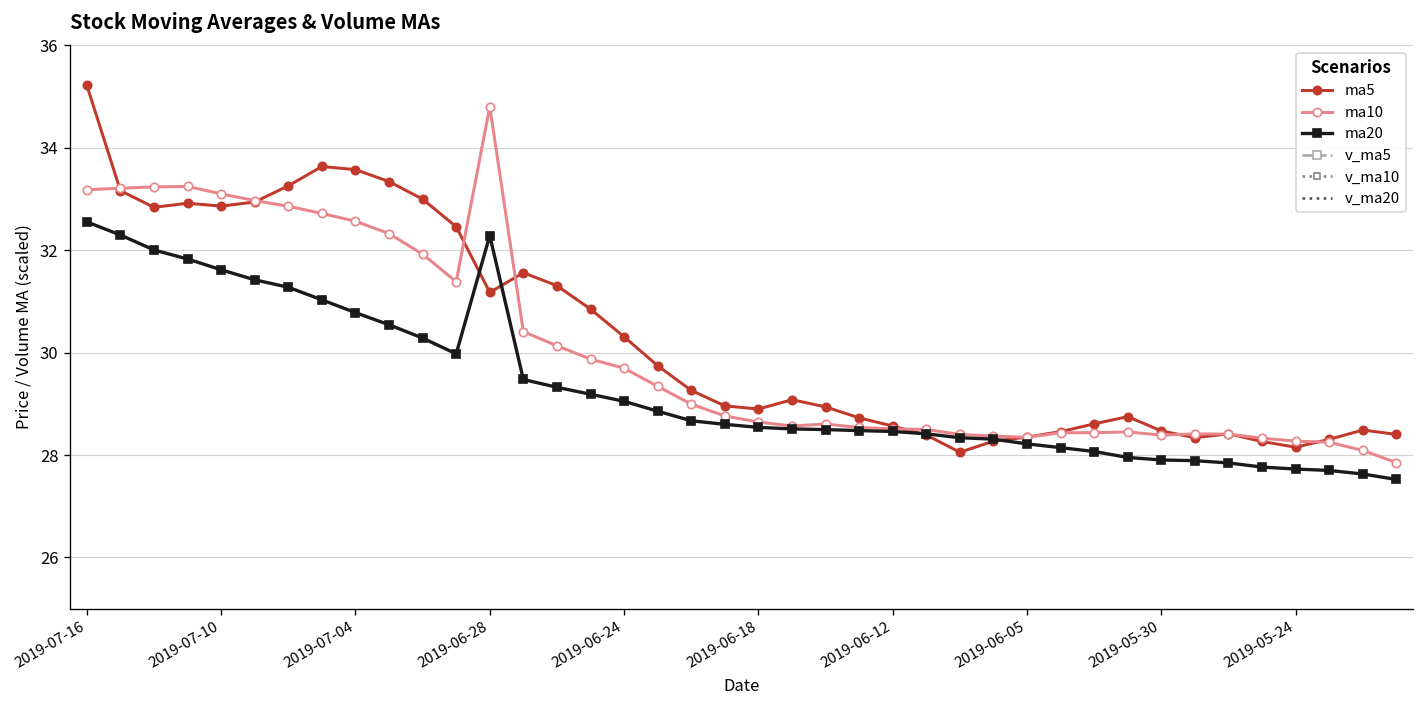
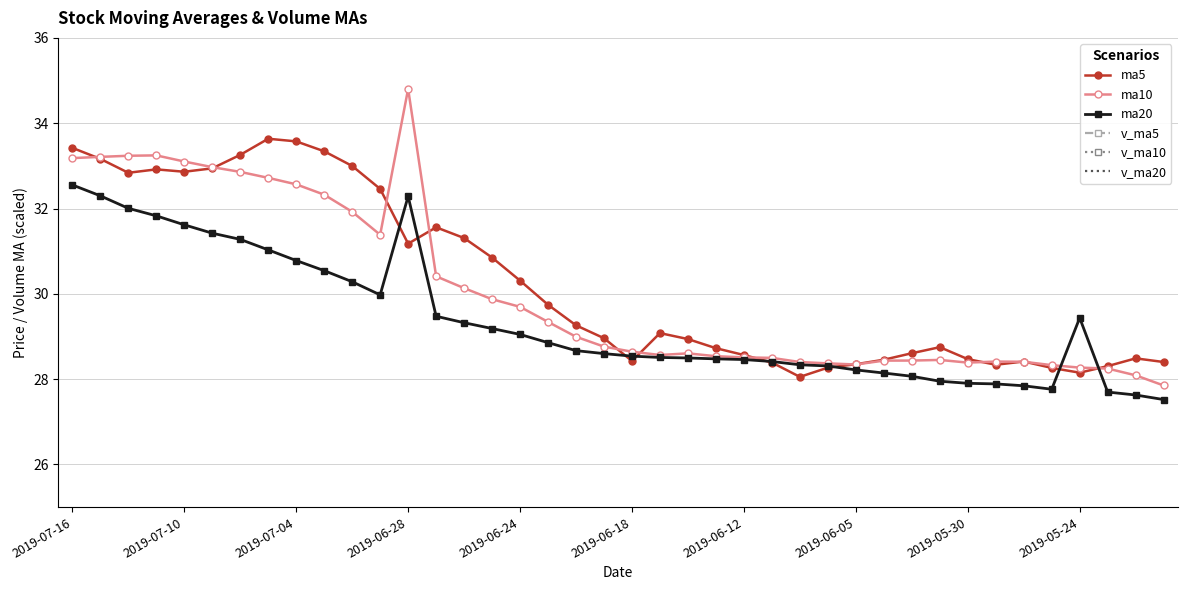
ma5, 2019-07-16: 35.2 -> 33.4
ma5, 2019-06-18: 28.9 -> 28.4
ma20, 2019-05-24: 27.7 -> 29.4
